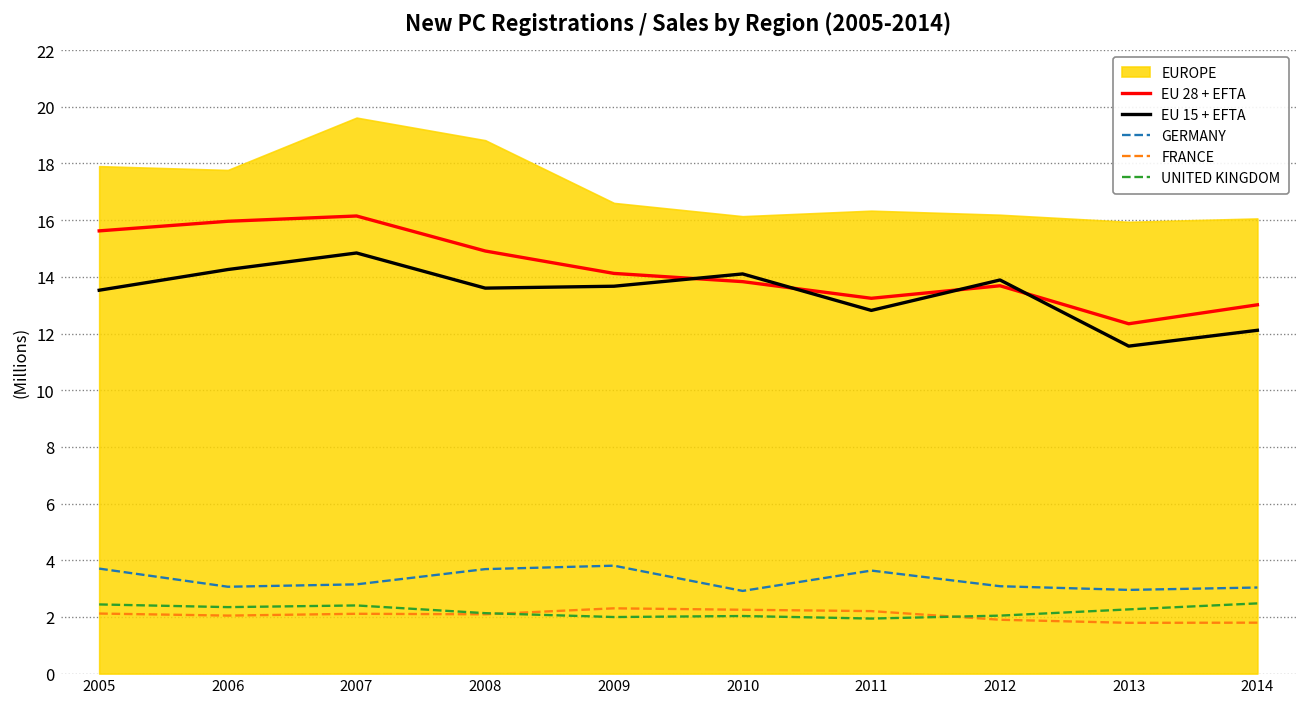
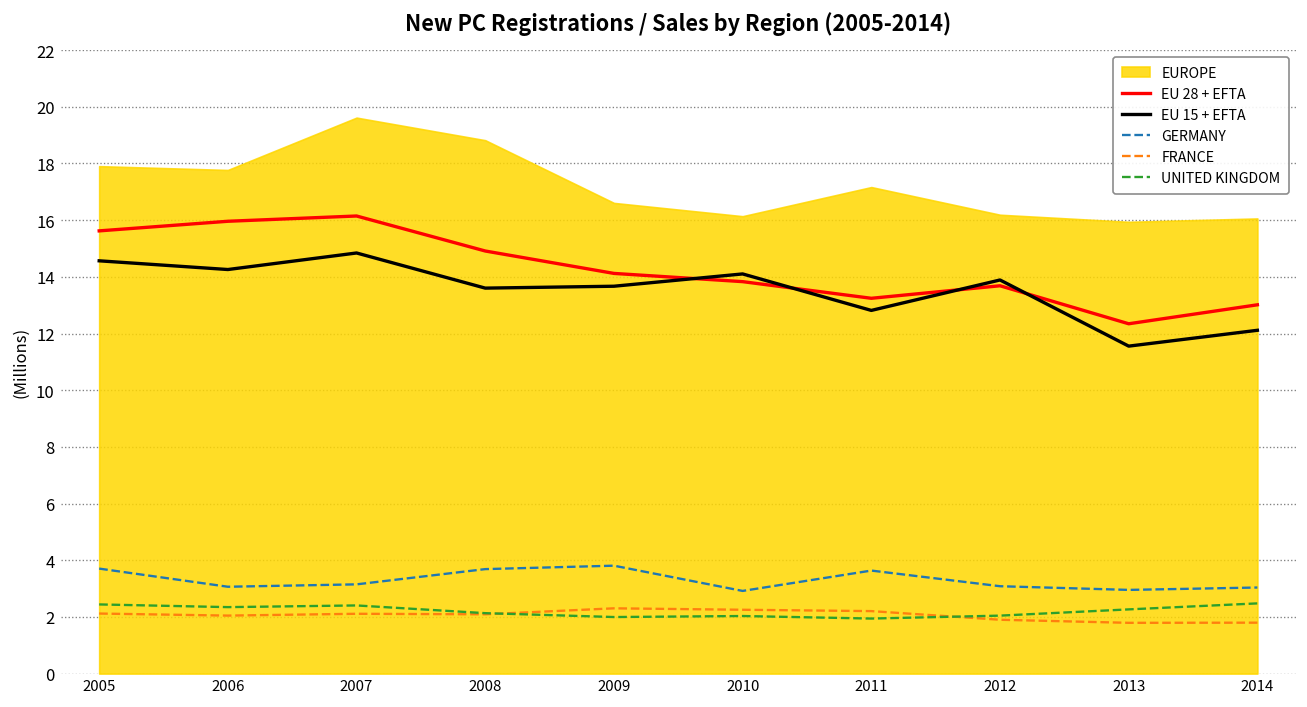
EU 15 + EFTA, 2005: 13.5 -> 14.6
EUROPE, 2011: 16.3 -> 17.2
